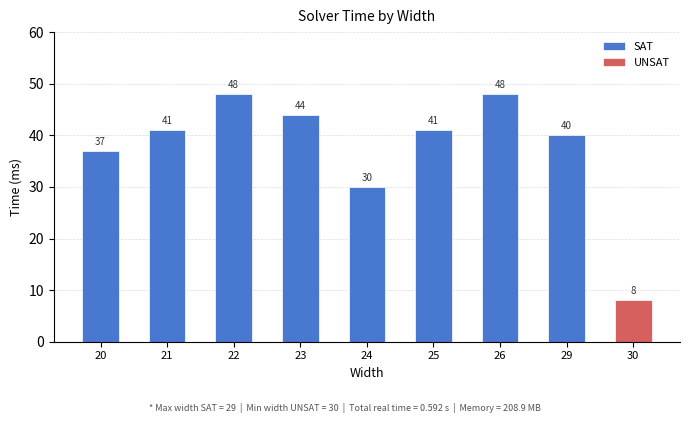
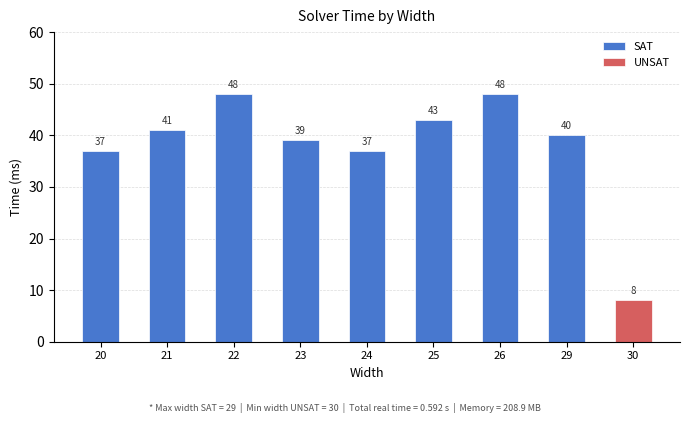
23: 44 -> 39
24: 30 -> 37
25: 41 -> 43
